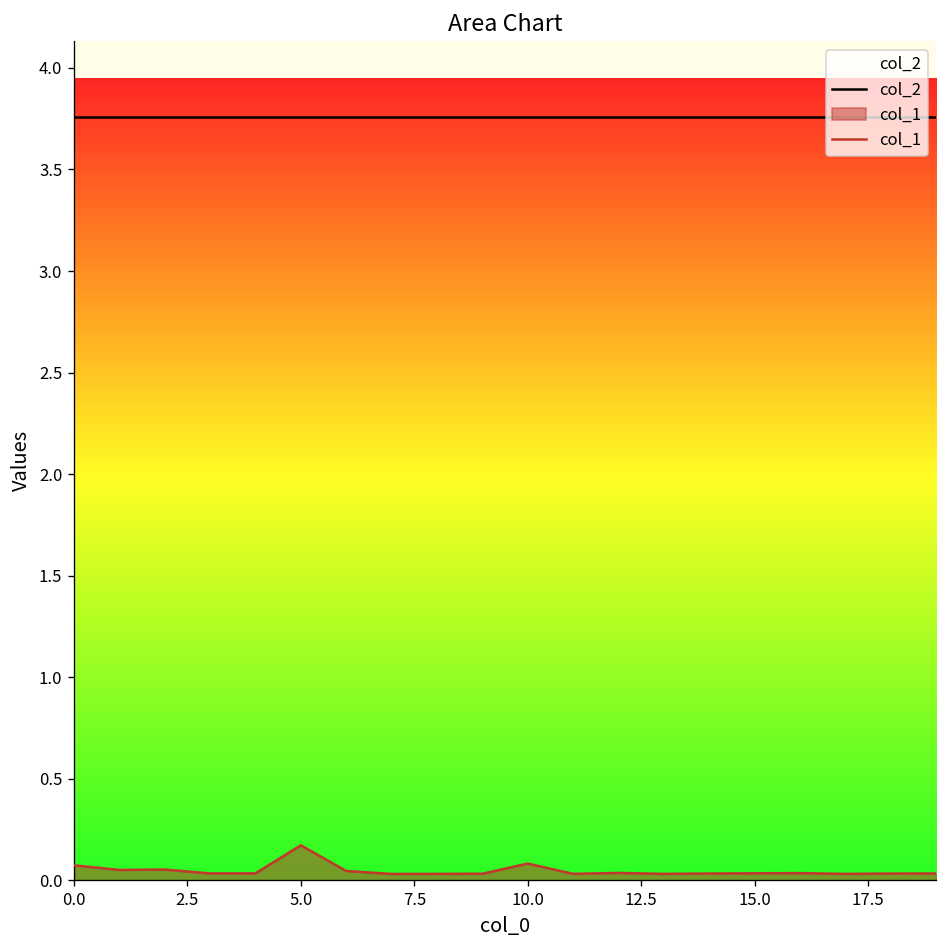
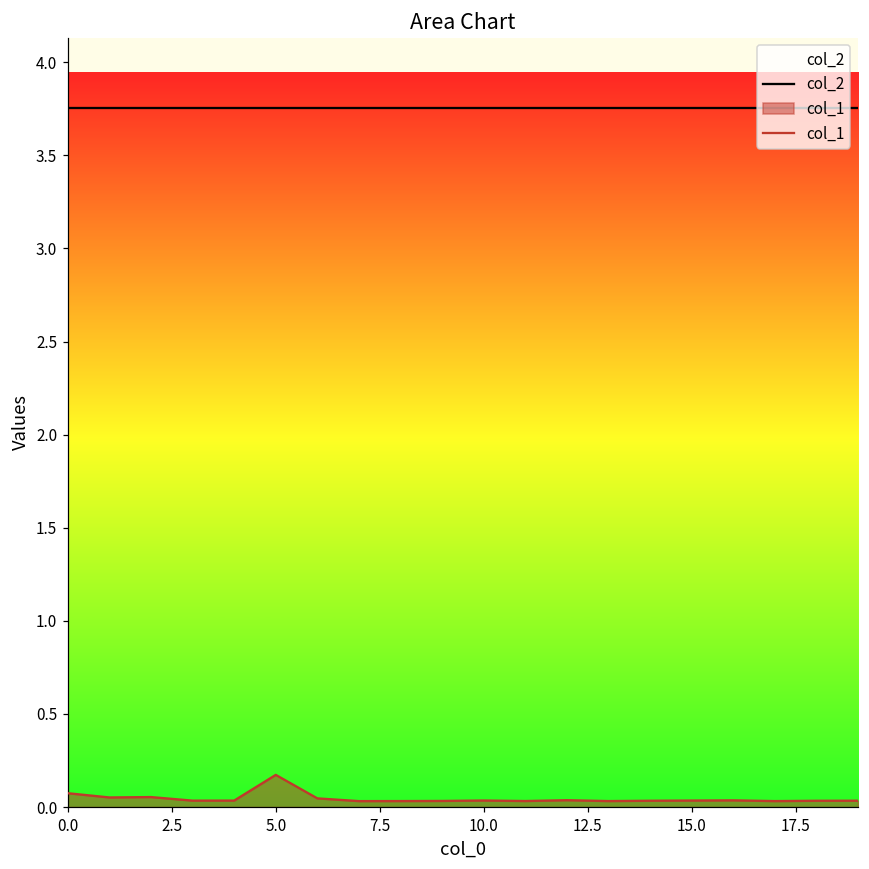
col_1, 10.0: 0.08 -> 0.04
